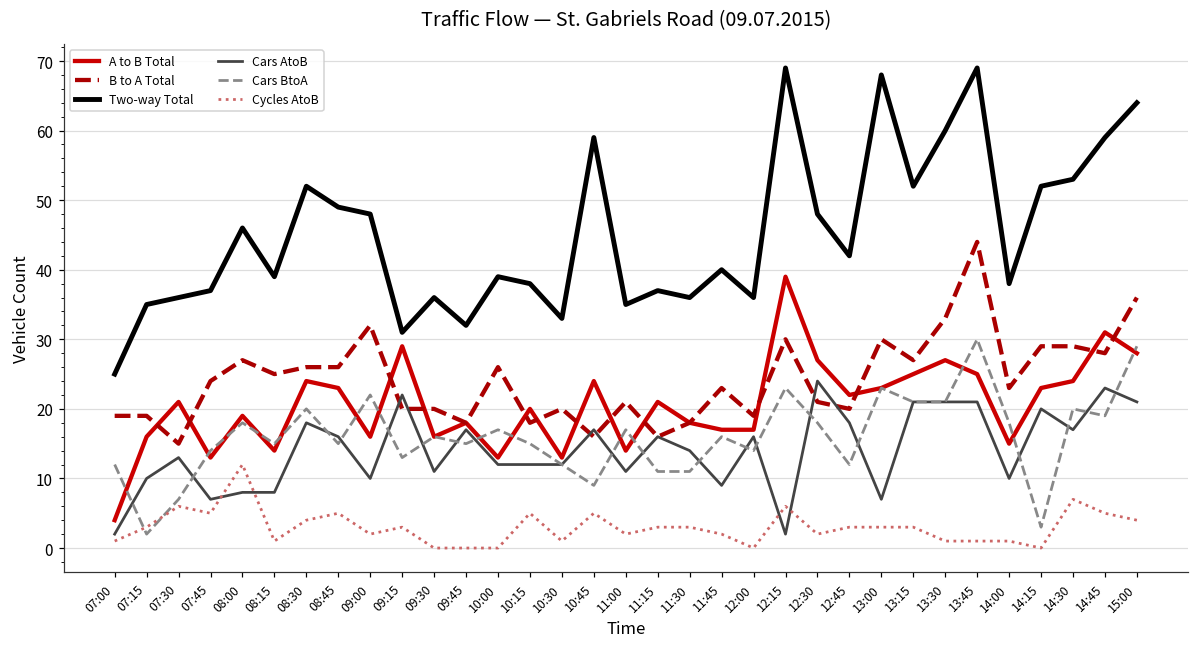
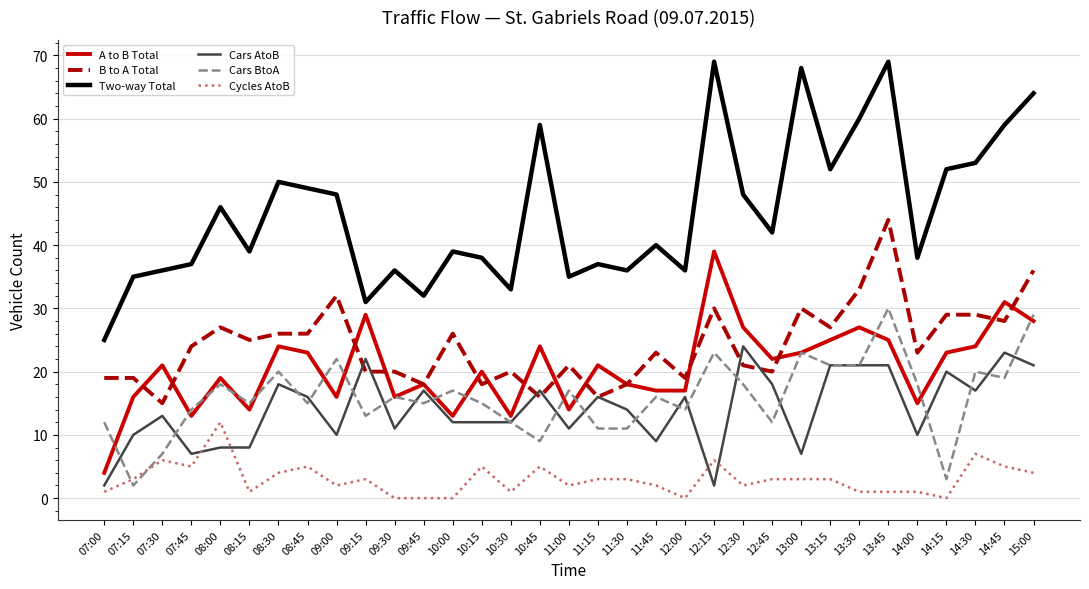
Two-way Total, 08:30: 52 -> 50
